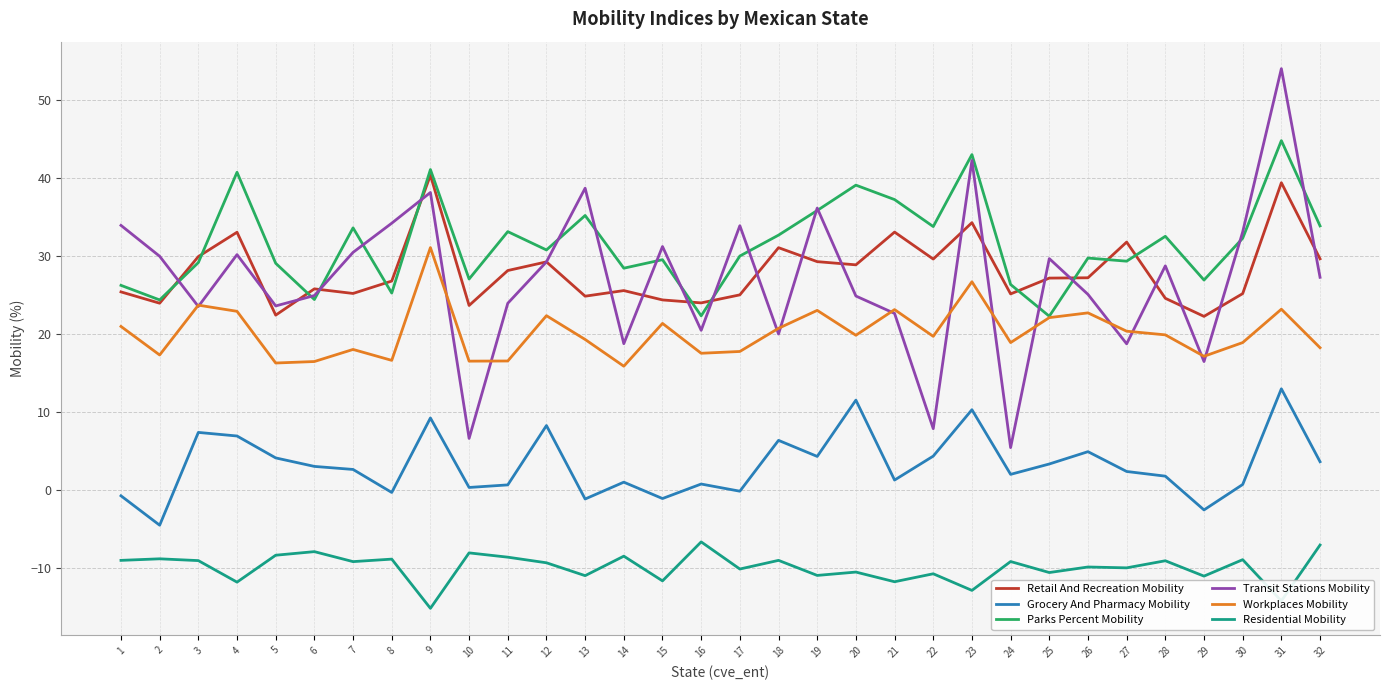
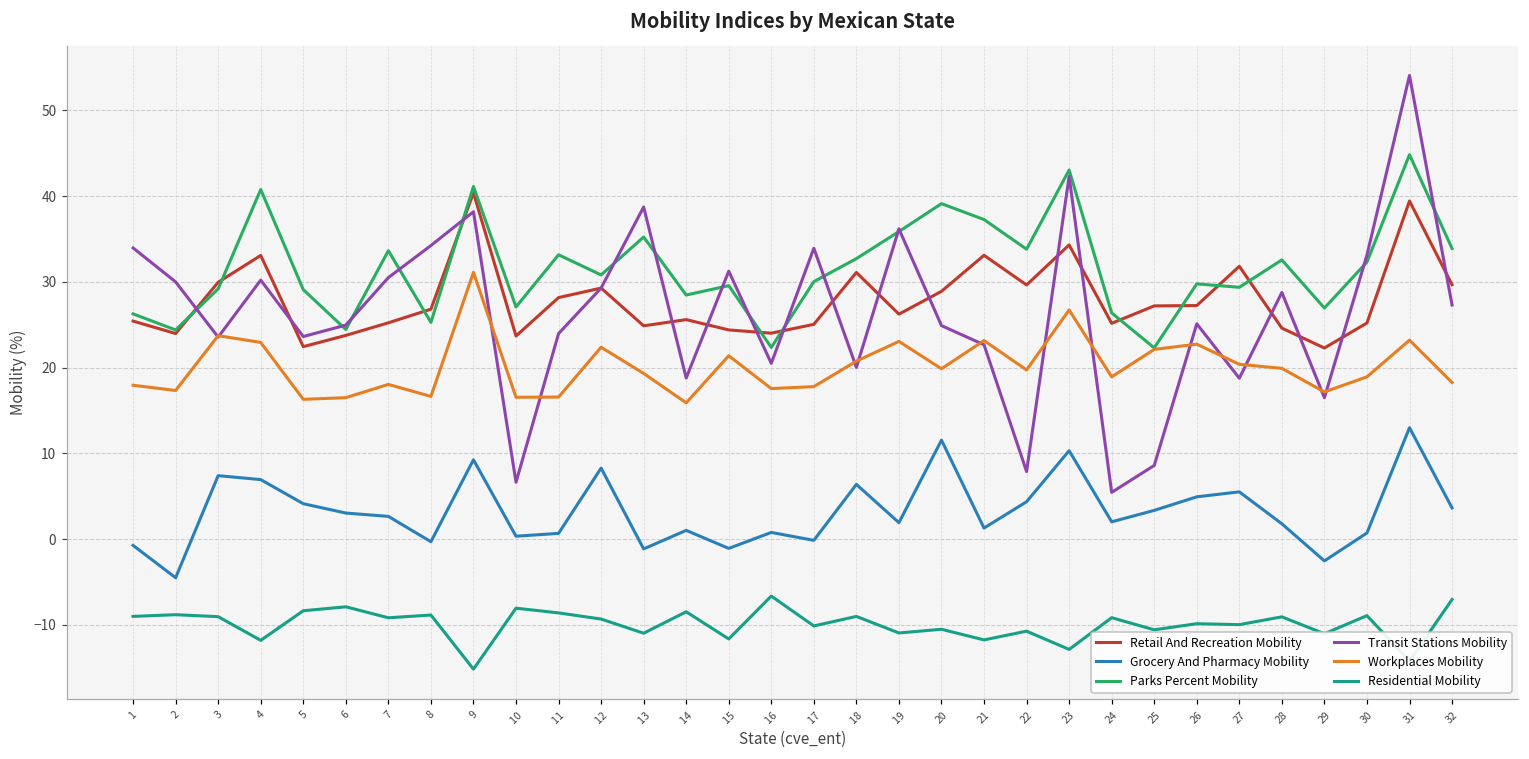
Workplaces Mobility, 1: 21 -> 18
Retail And Recreation Mobility, 6: 26 -> 24
Retail And Recreation Mobility, 19: 29 -> 26
Grocery And Pharmacy Mobility, 19: 4 -> 2
Transit Stations Mobility, 25: 30 -> 9
Grocery And Pharmacy Mobility, 27: 2 -> 6
